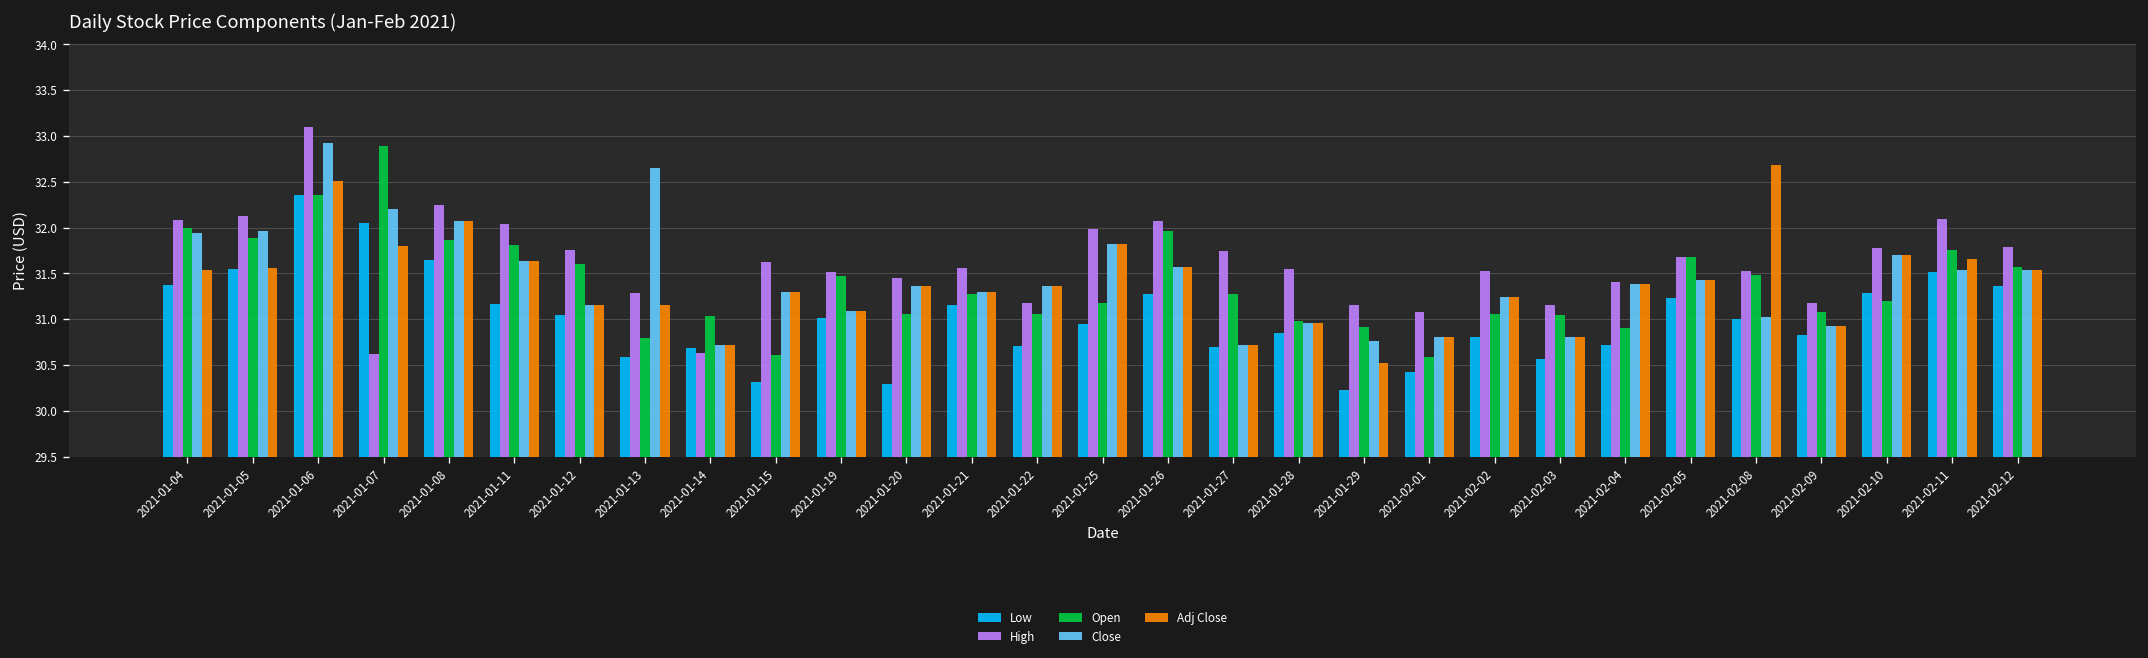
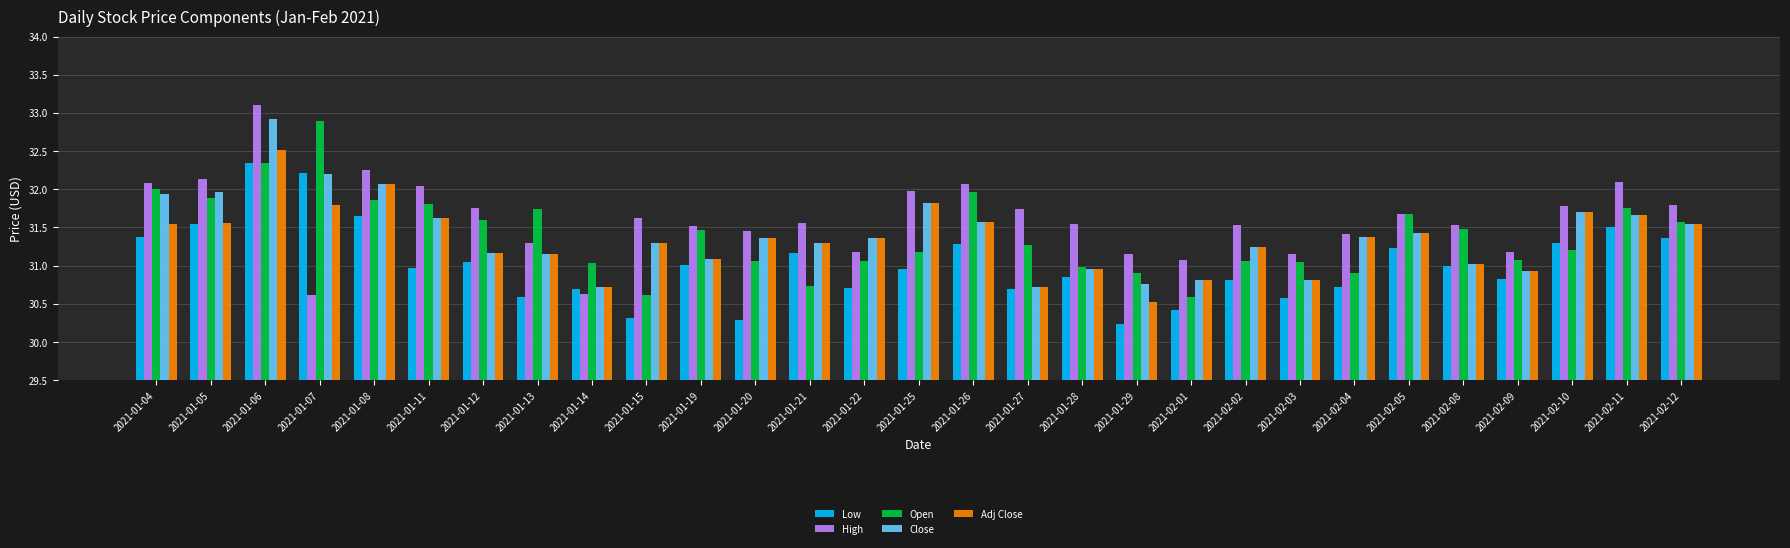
Low, 2021-01-07: 32.1 -> 32.2
Low, 2021-01-11: 31.2 -> 31.0
Open, 2021-01-13: 30.8 -> 31.7
Close, 2021-01-13: 32.7 -> 31.2
Open, 2021-01-21: 31.3 -> 30.7
Adj Close, 2021-02-08: 32.7 -> 31.0
Close, 2021-02-11: 31.5 -> 31.7
